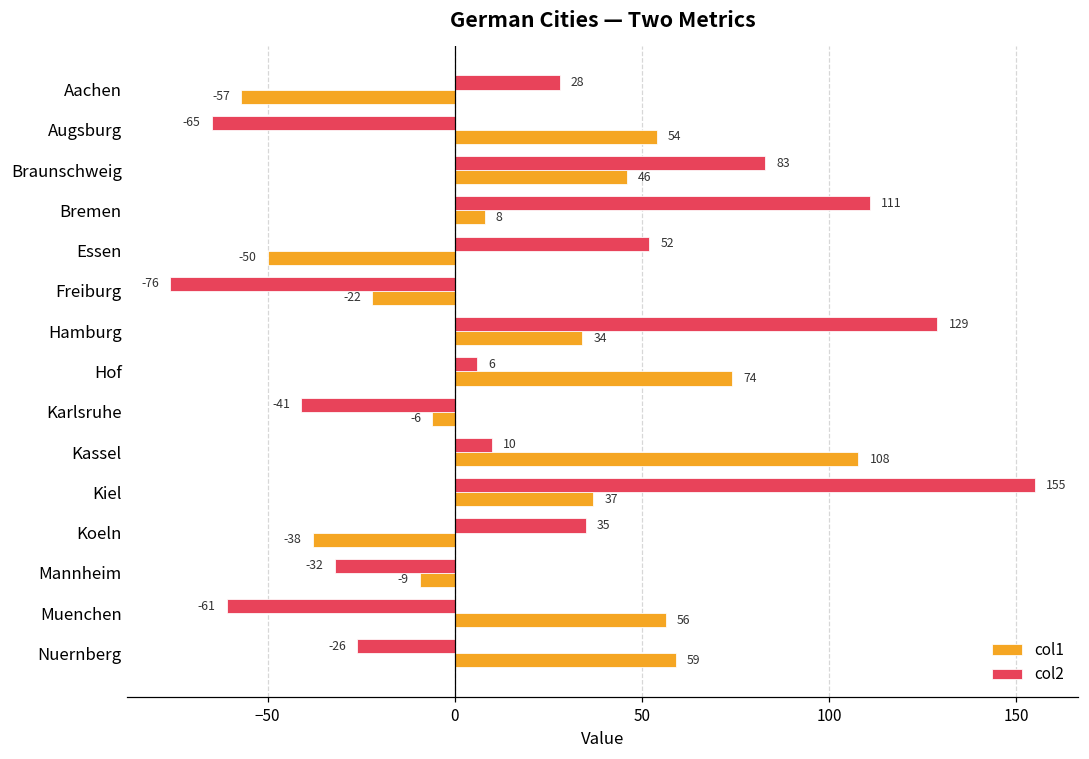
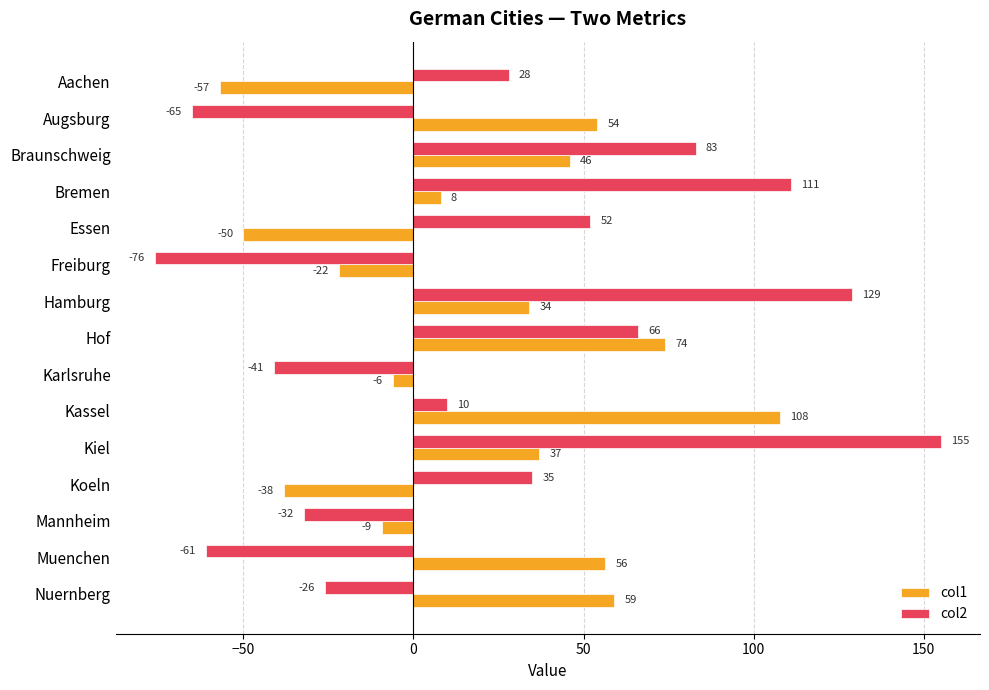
col2, Hof: 6 -> 66
